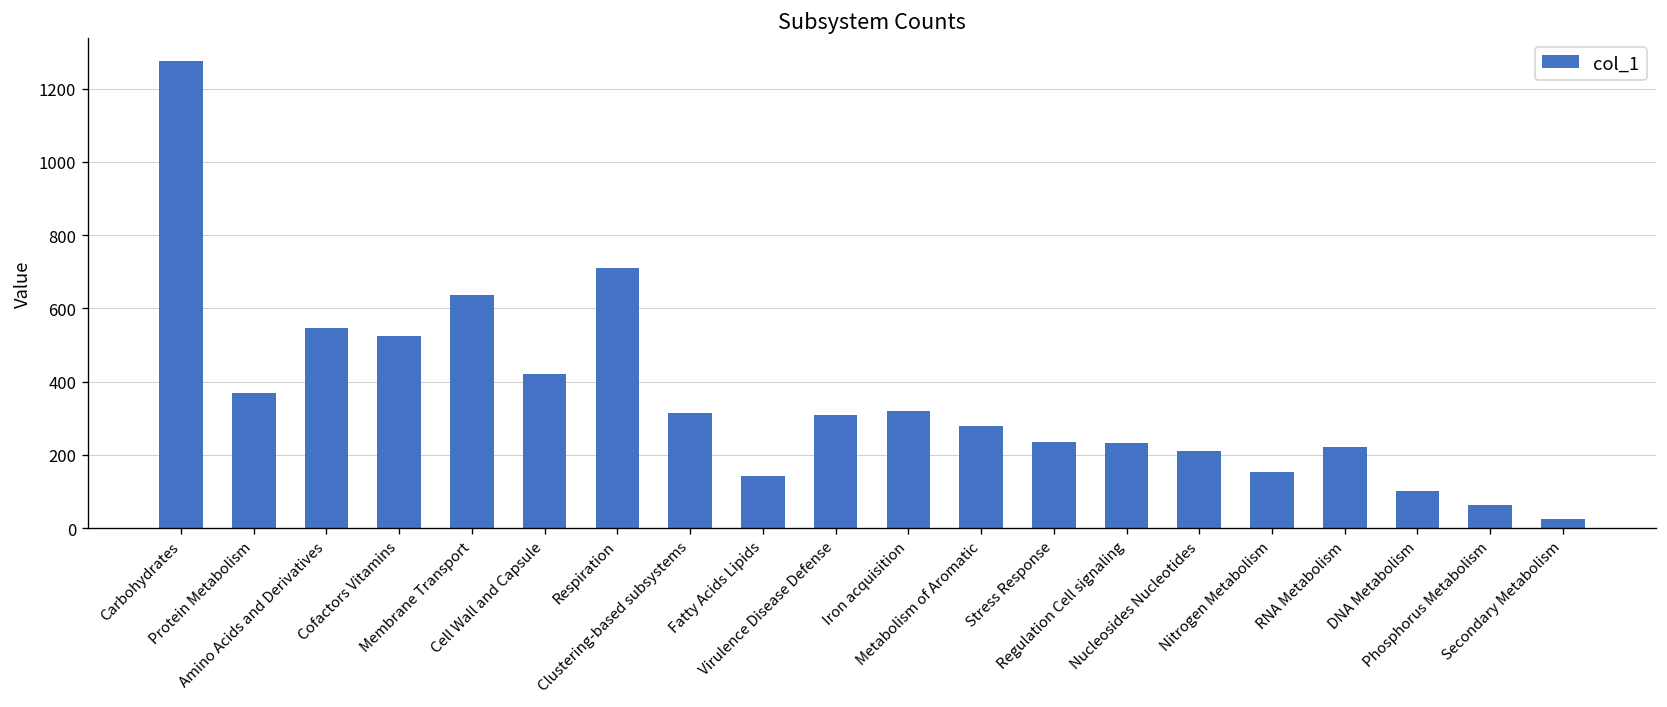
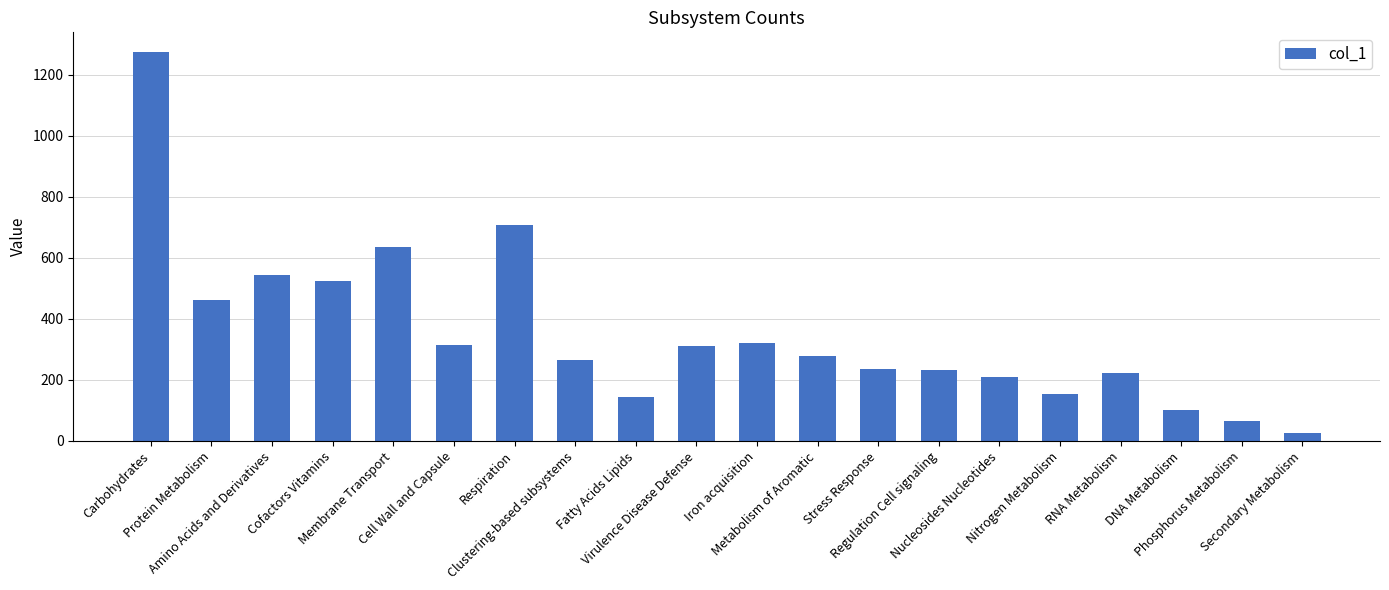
Protein Metabolism: 370 -> 460
Cell Wall and Capsule: 420 -> 310
Clustering-based subsystems: 310 -> 270
